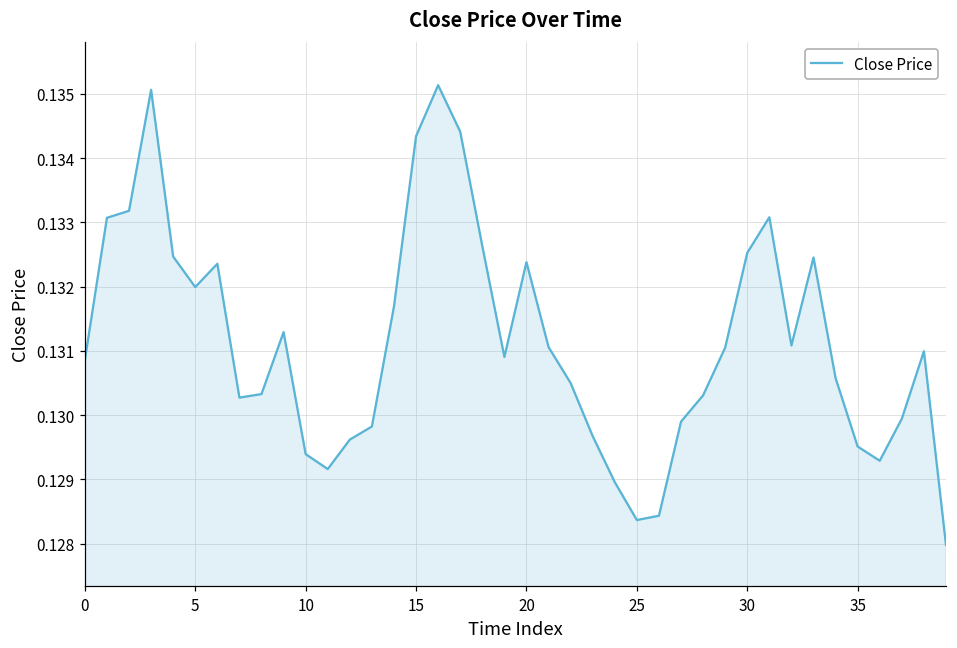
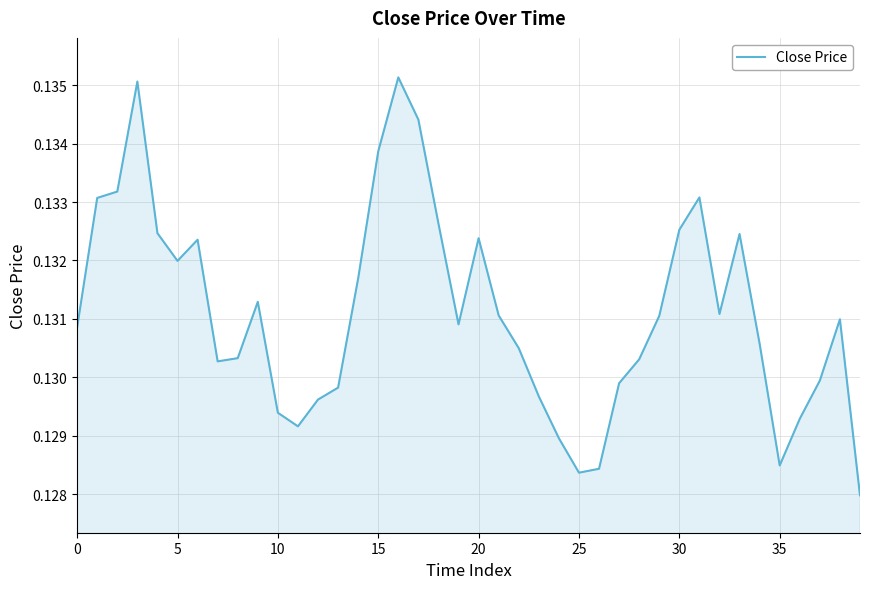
15: 0.1343 -> 0.1339
35: 0.1295 -> 0.1285
